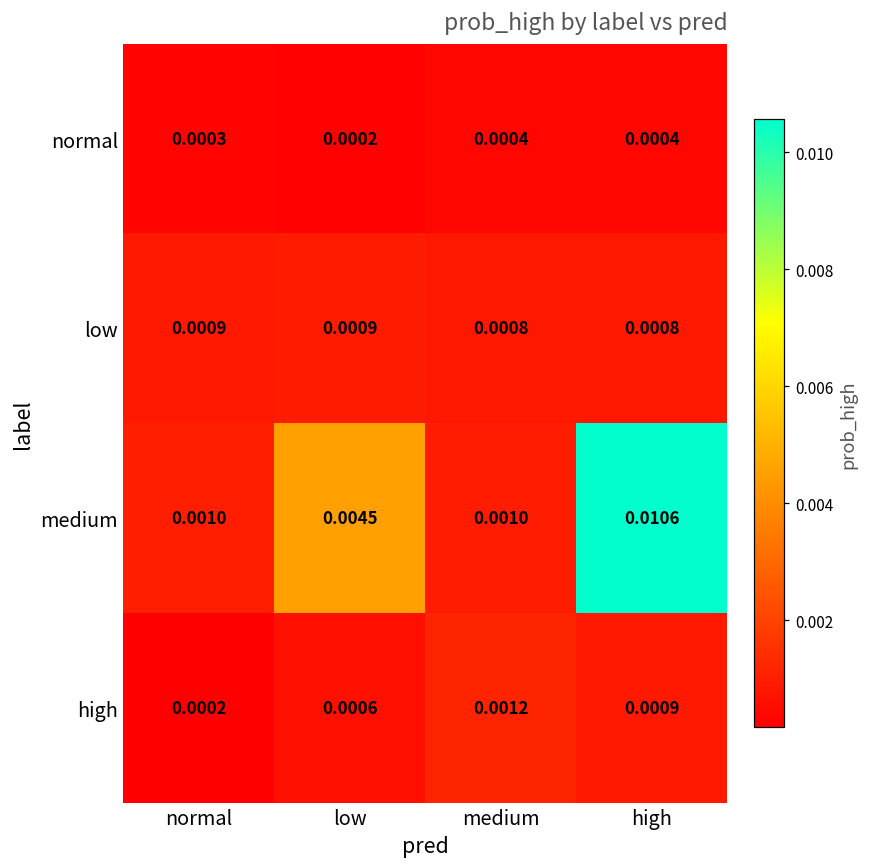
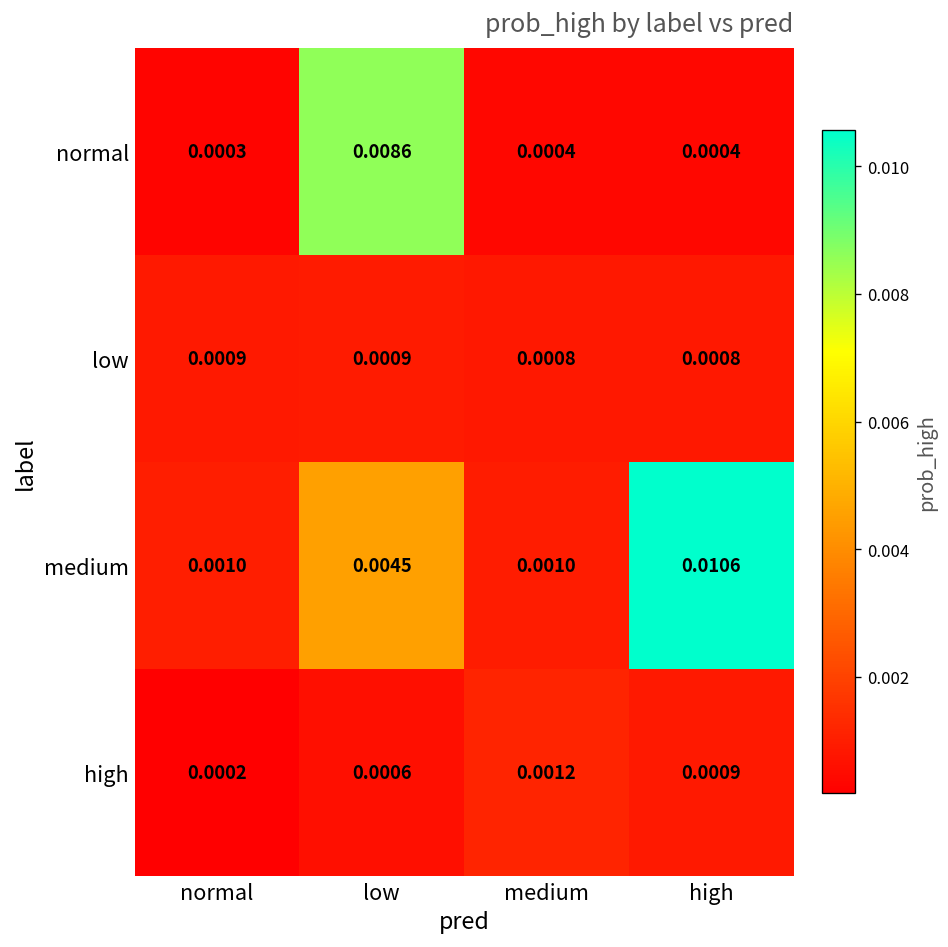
normal, low: 0.0002 -> 0.0086
